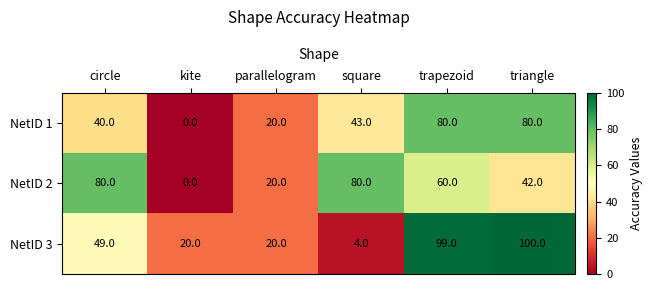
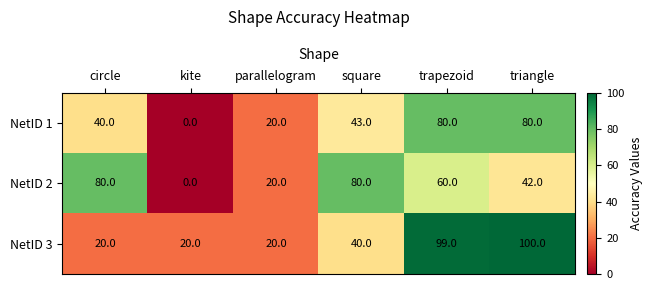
NetID 3, circle: 49.0 -> 20.0
NetID 3, square: 4.0 -> 40.0
